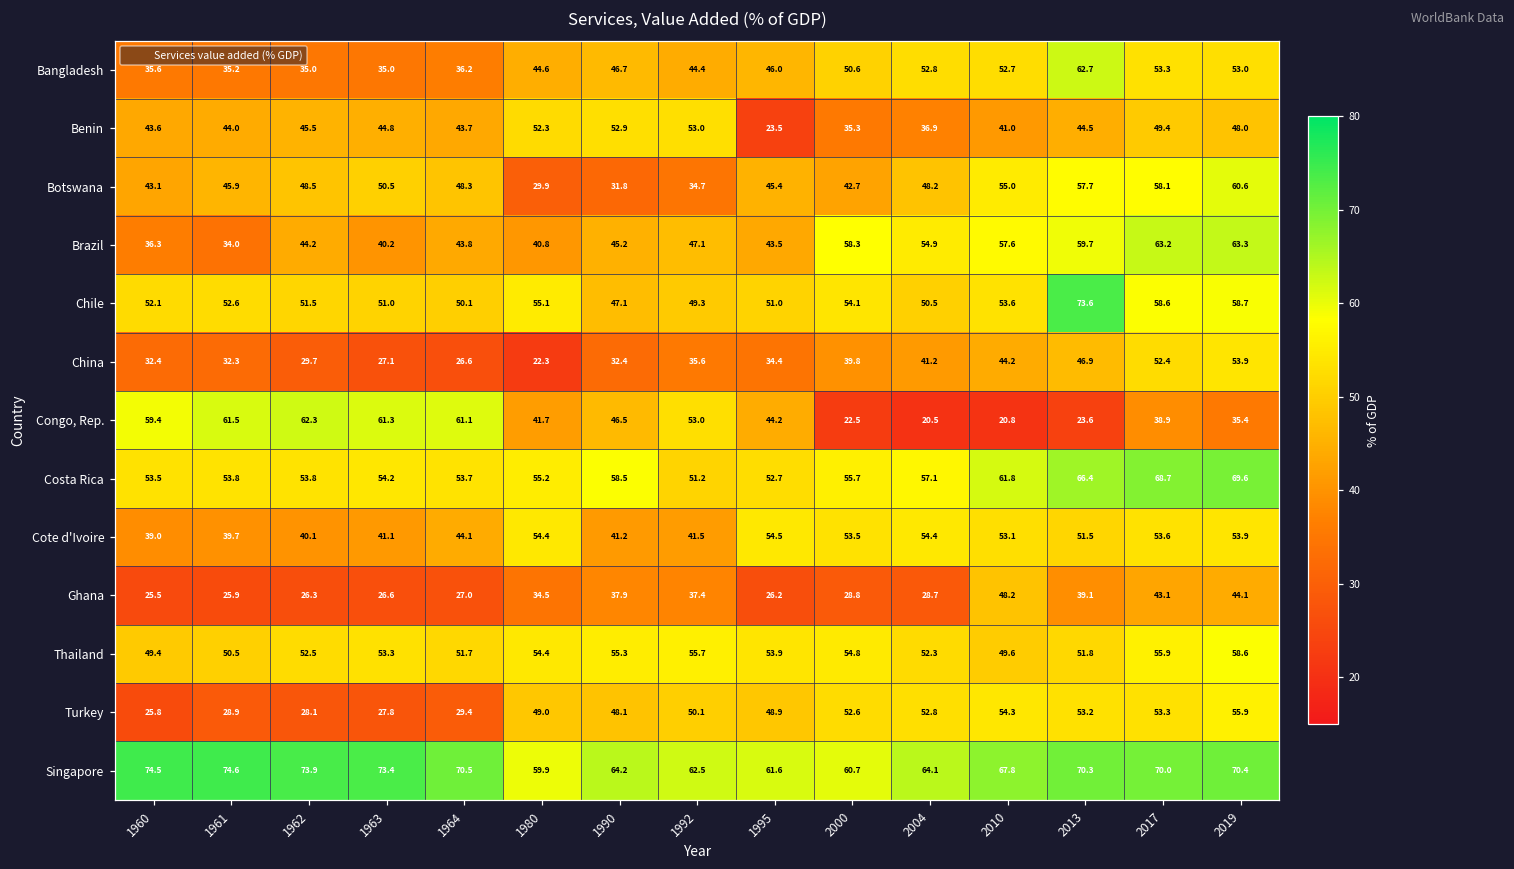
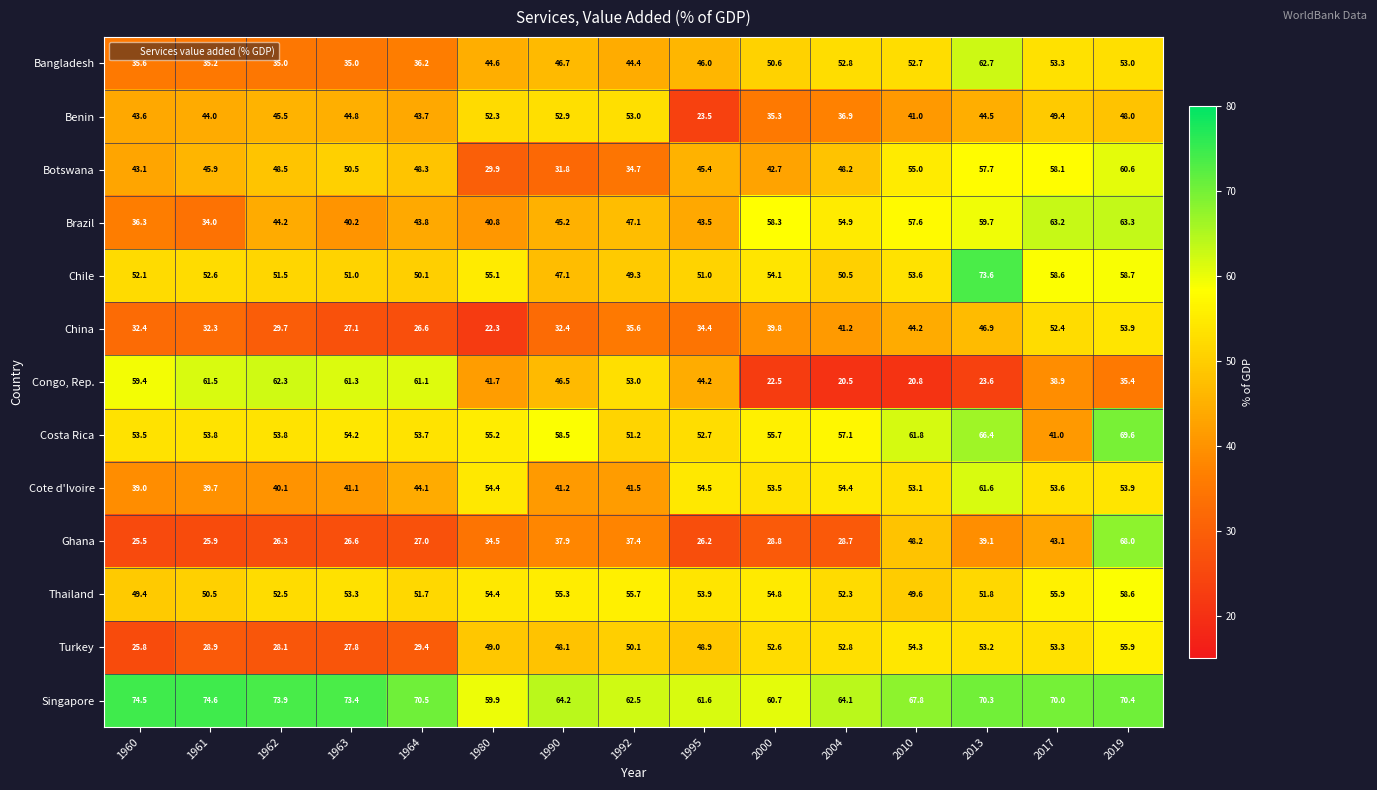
Costa Rica, 2017: 68.7 -> 41.0
Cote d'Ivoire, 2013: 51.5 -> 61.6
Ghana, 2019: 44.1 -> 68.0
